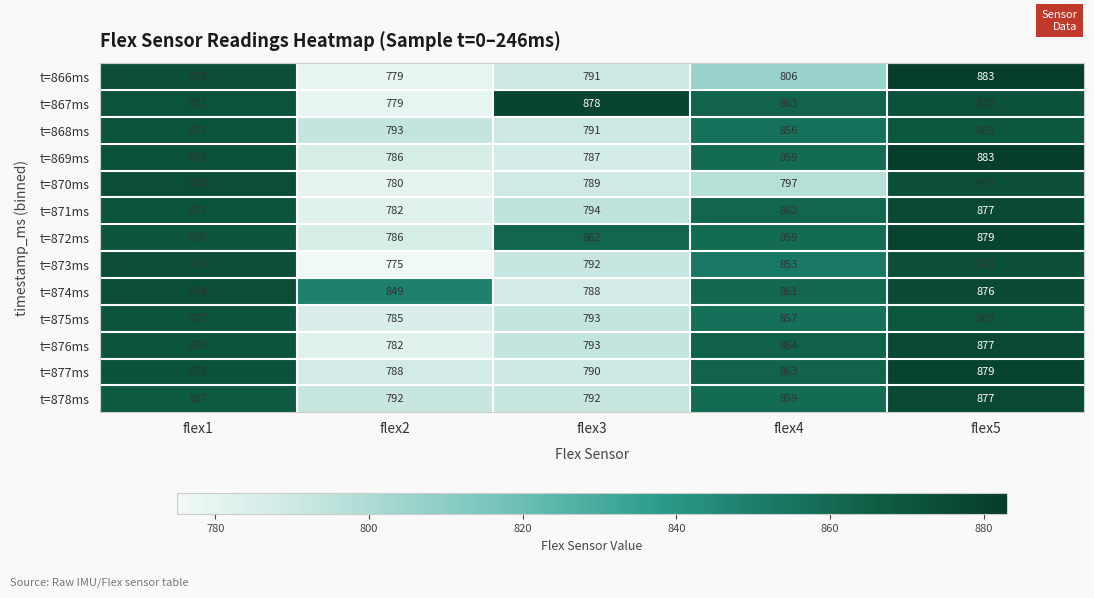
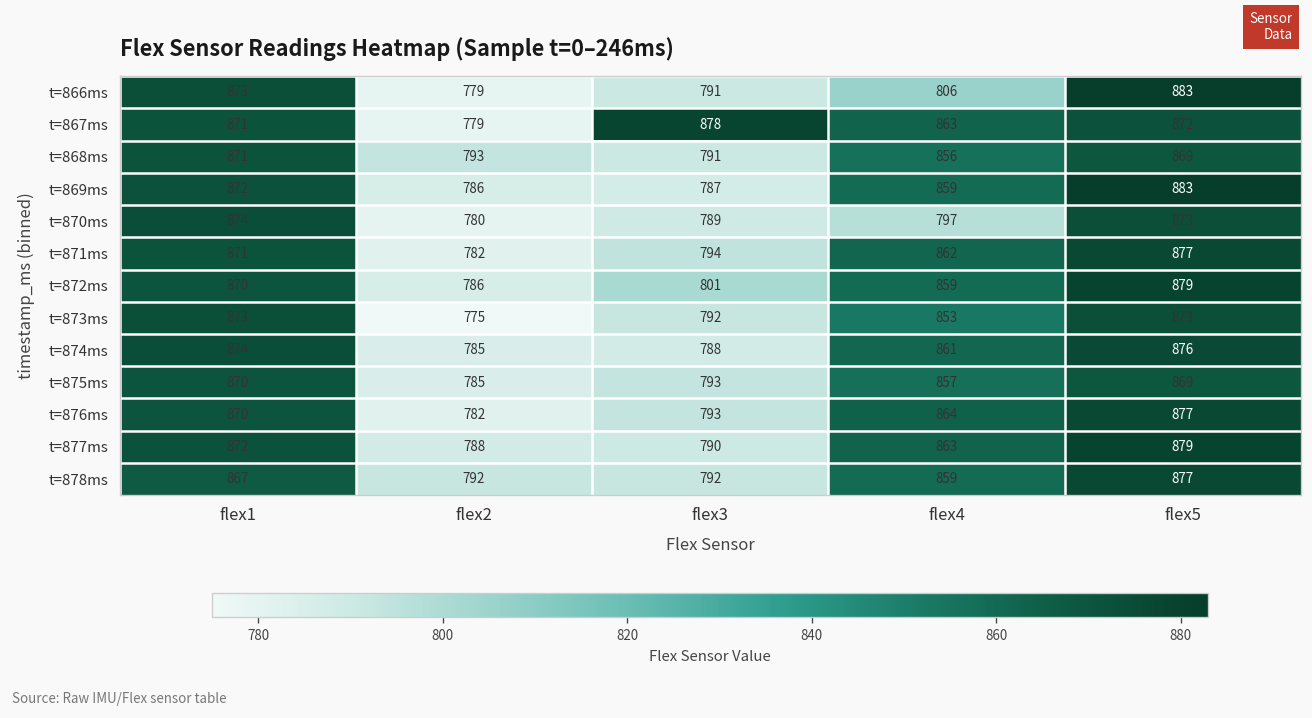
t=872ms, flex3: 862 -> 801
t=874ms, flex2: 849 -> 785
